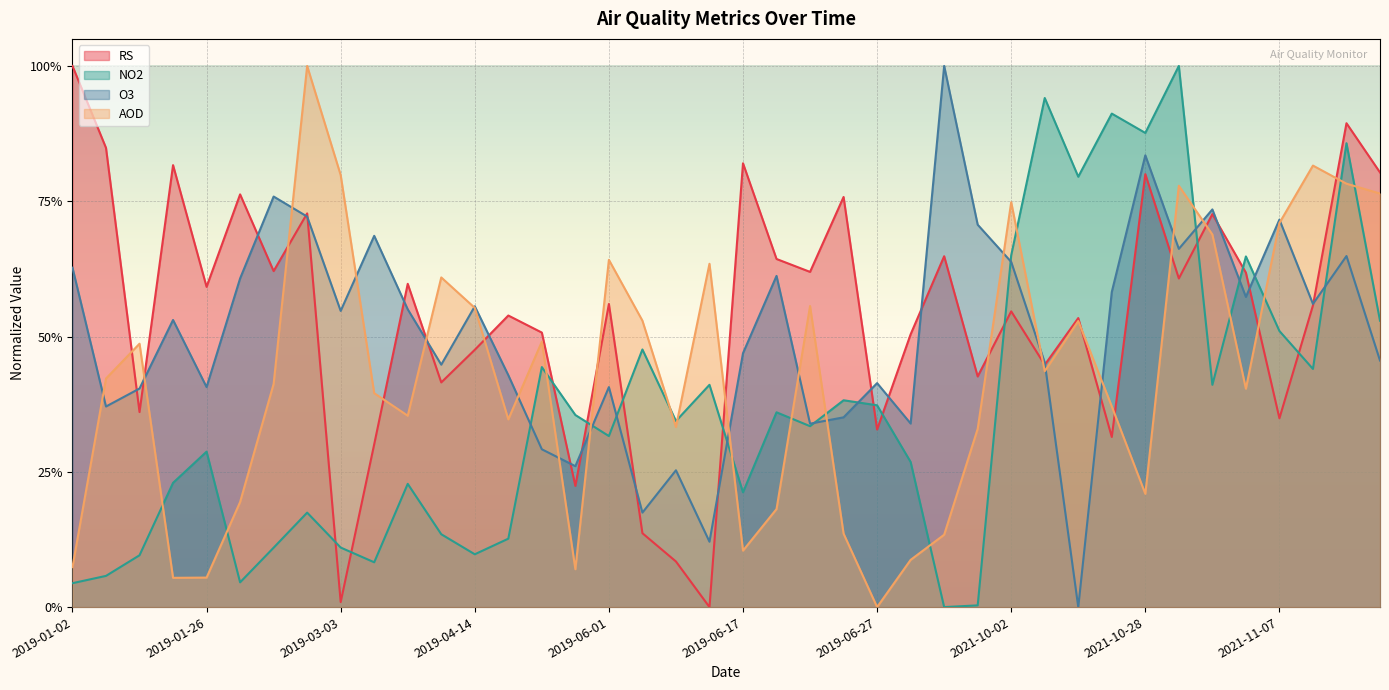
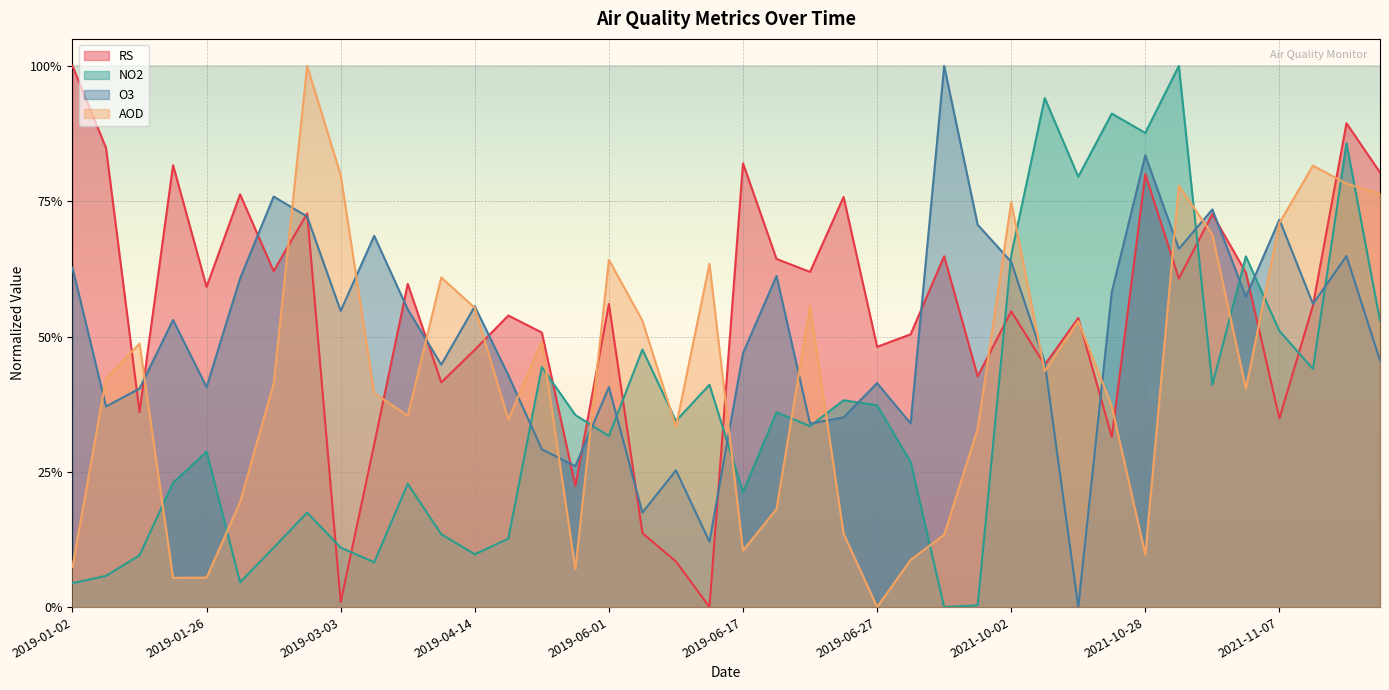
RS, 2019-06-27: 33% -> 48%
AOD, 2021-10-28: 21% -> 10%
